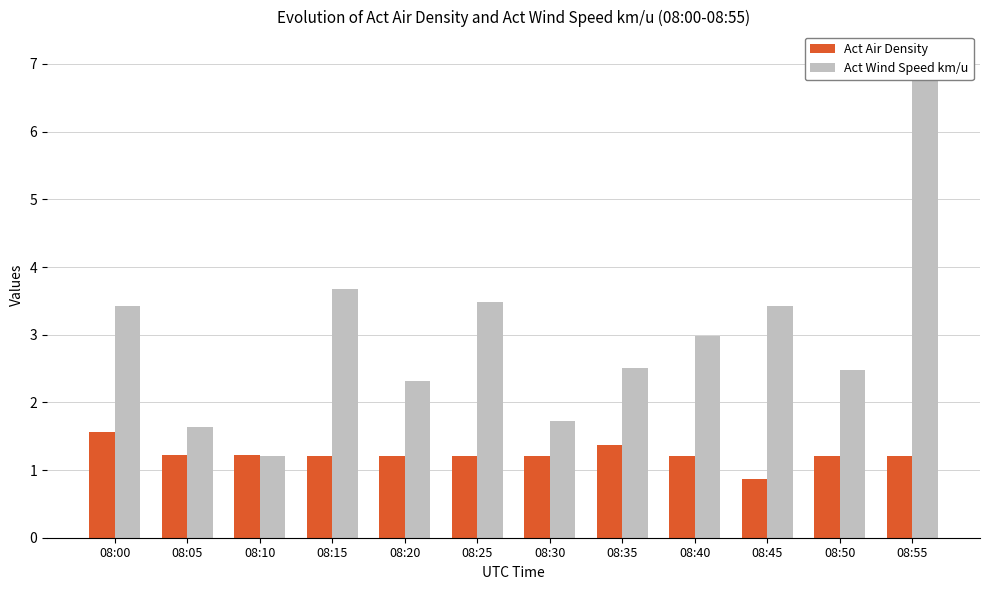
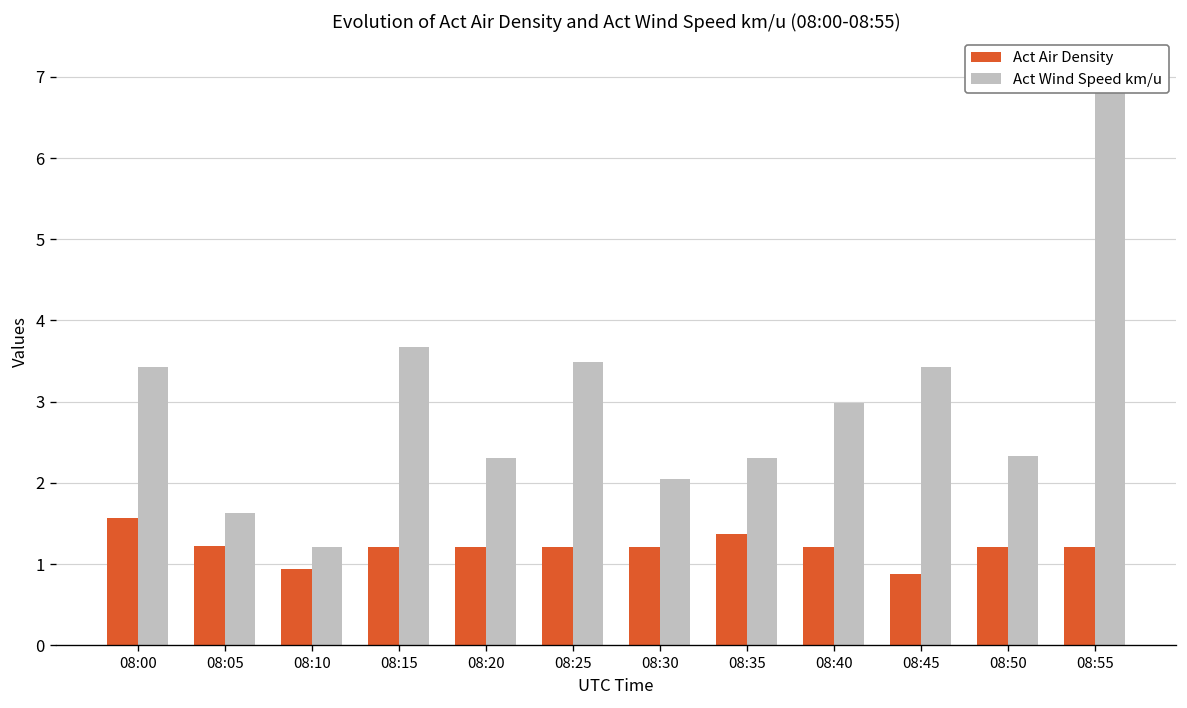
Act Air Density, 08:10: 1.2 -> 0.9
Act Wind Speed km/u, 08:30: 1.7 -> 2.0
Act Wind Speed km/u, 08:35: 2.5 -> 2.3
Act Wind Speed km/u, 08:50: 2.5 -> 2.3
